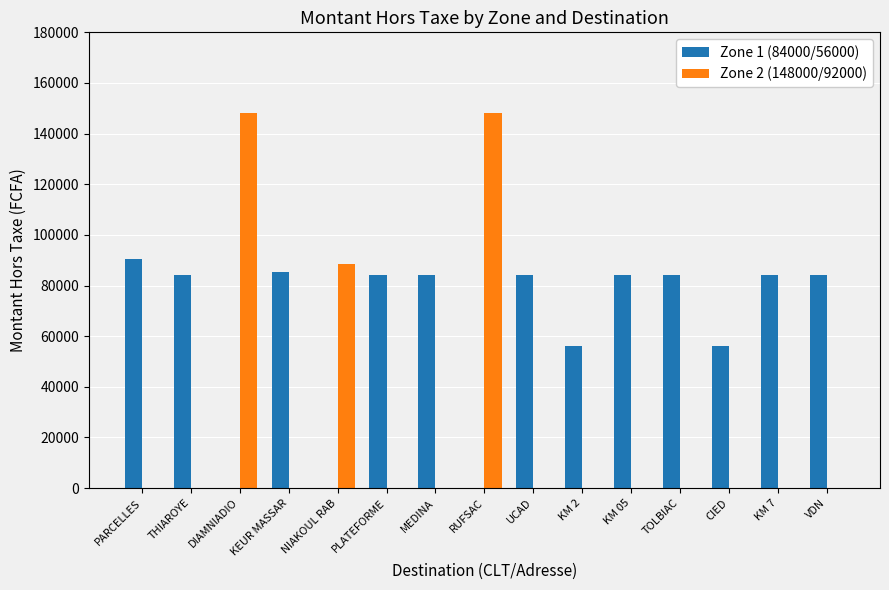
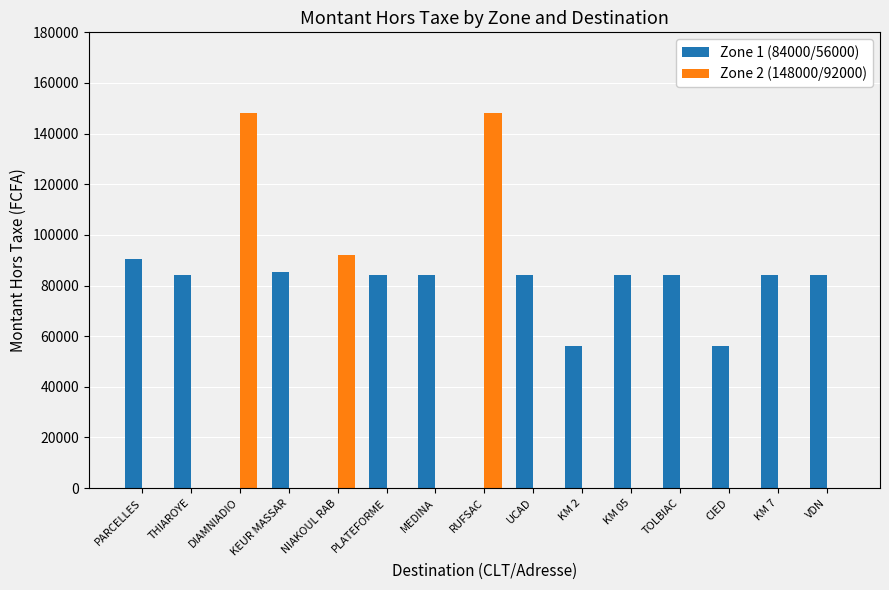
Zone 2 (148000/92000), NIAKOUL RAB: 88000 -> 92000
